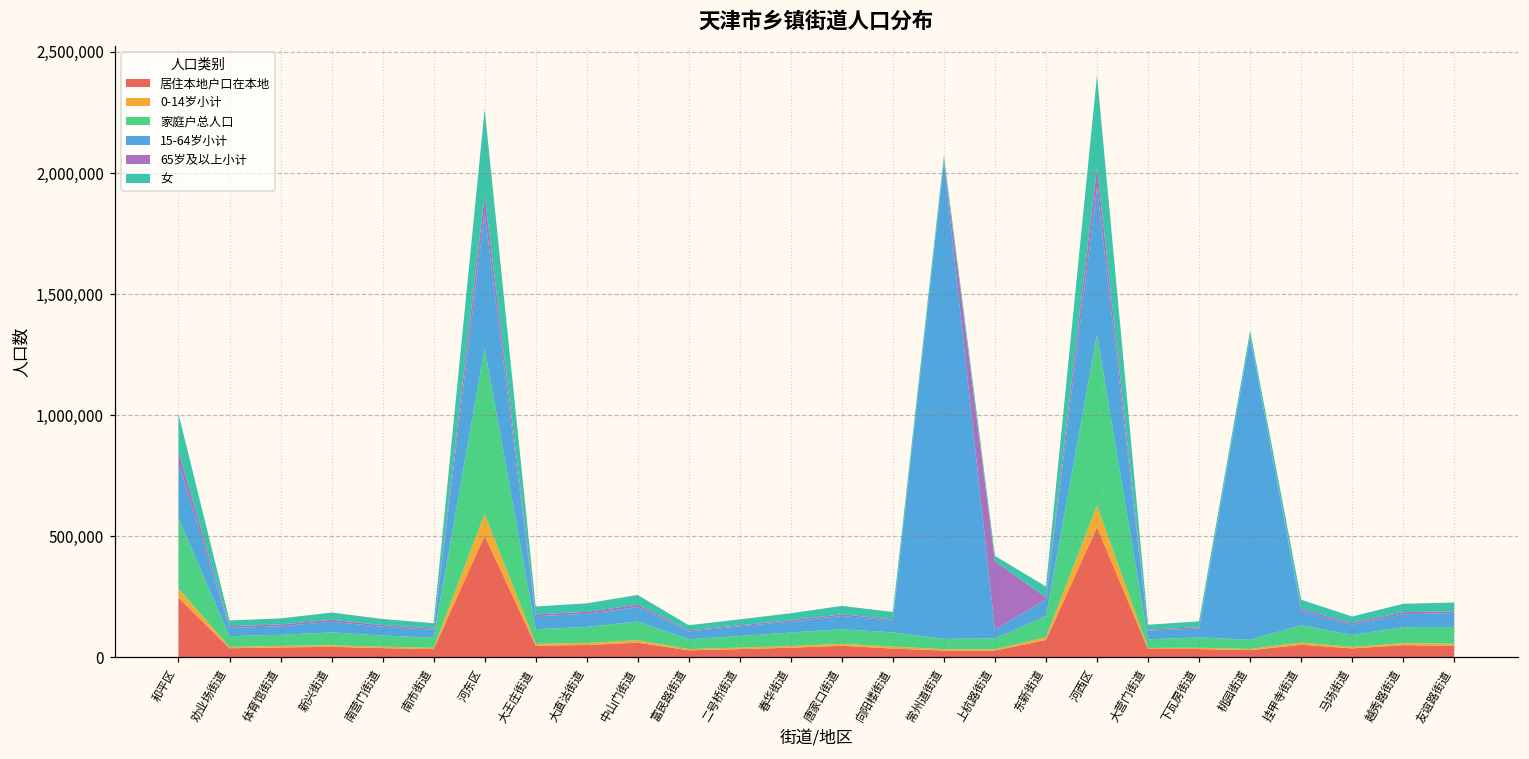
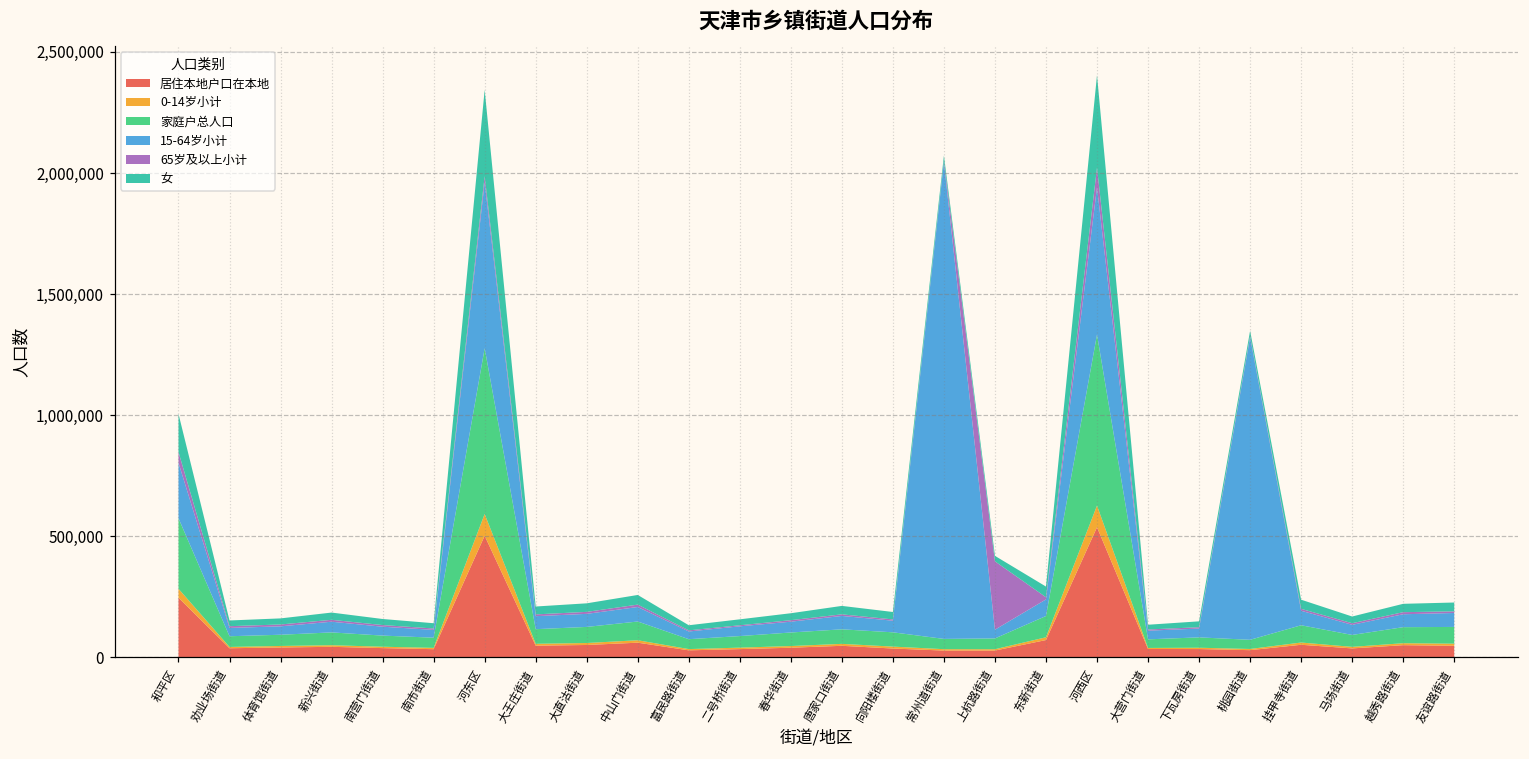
15-64岁小计, 河东区: 560,000 -> 680,000
65岁及以上小计, 河东区: 70,000 -> 30,000
